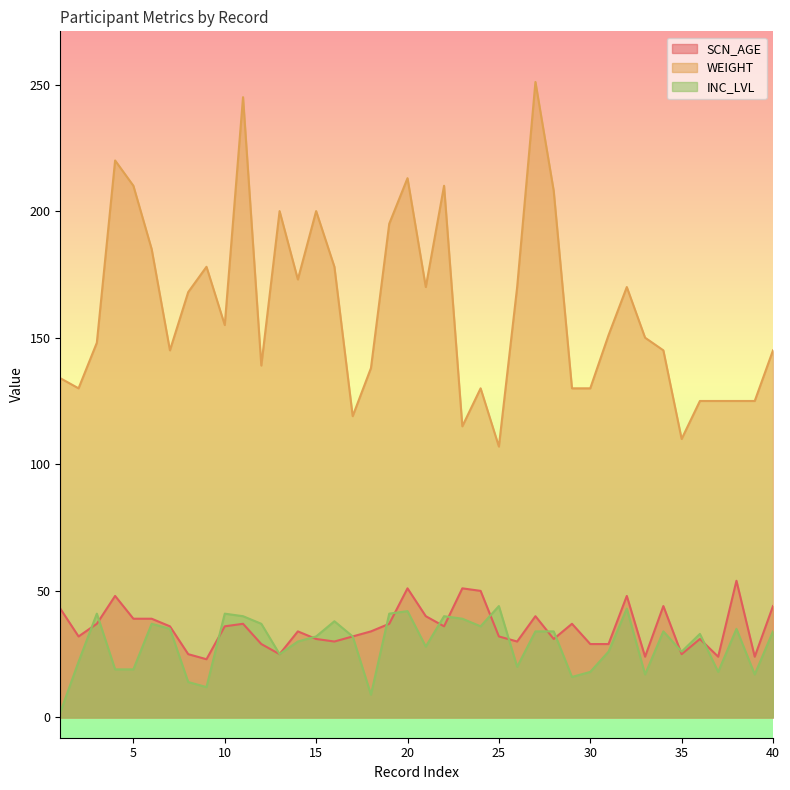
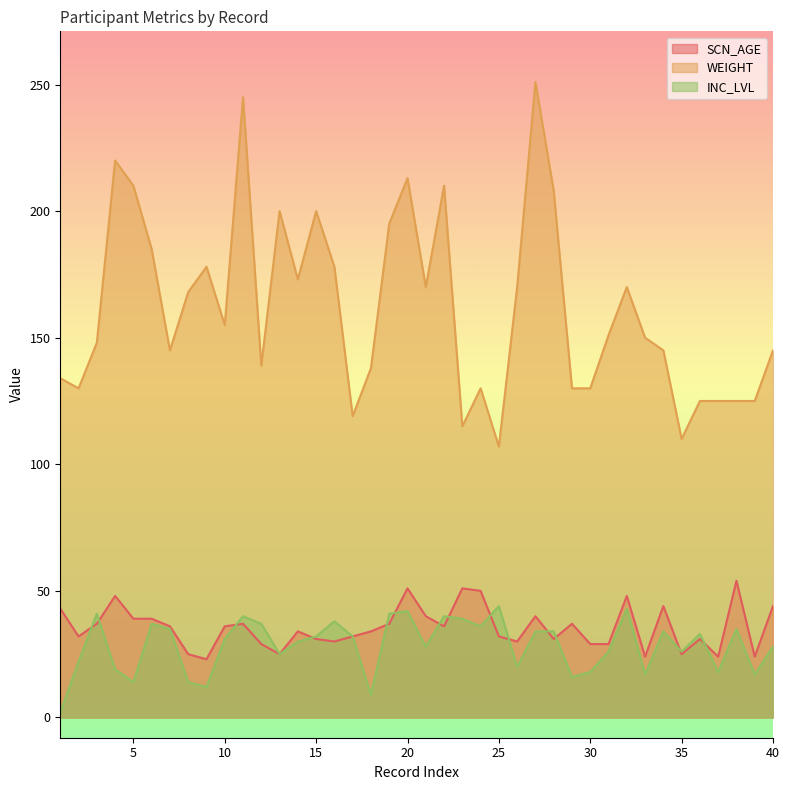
INC_LVL, 5: 19 -> 14
INC_LVL, 10: 41 -> 31
INC_LVL, 40: 34 -> 28
